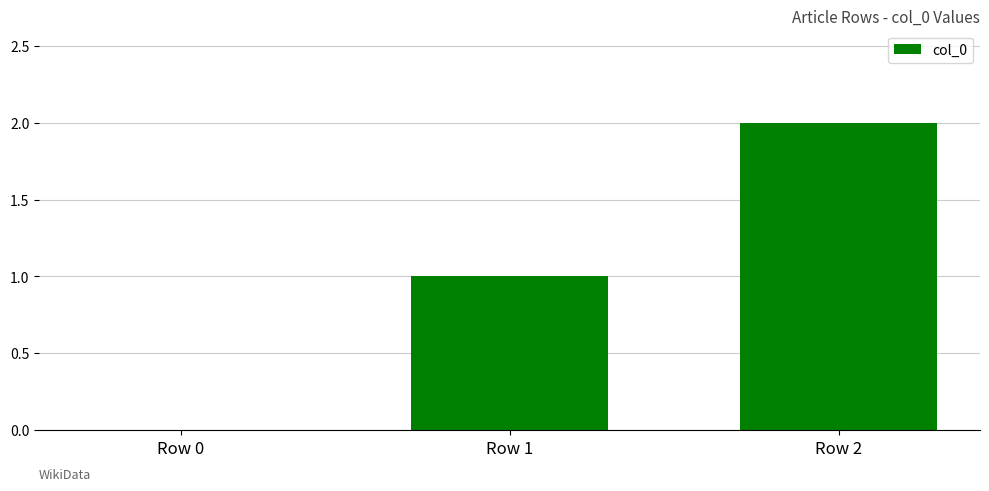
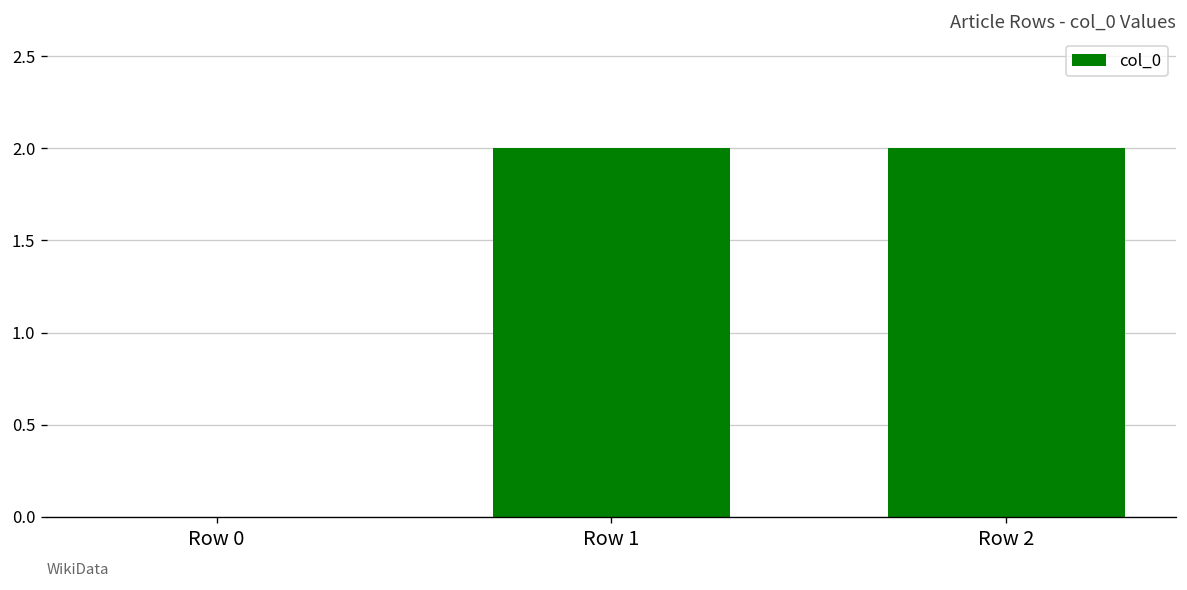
Row 1: 1 -> 2
